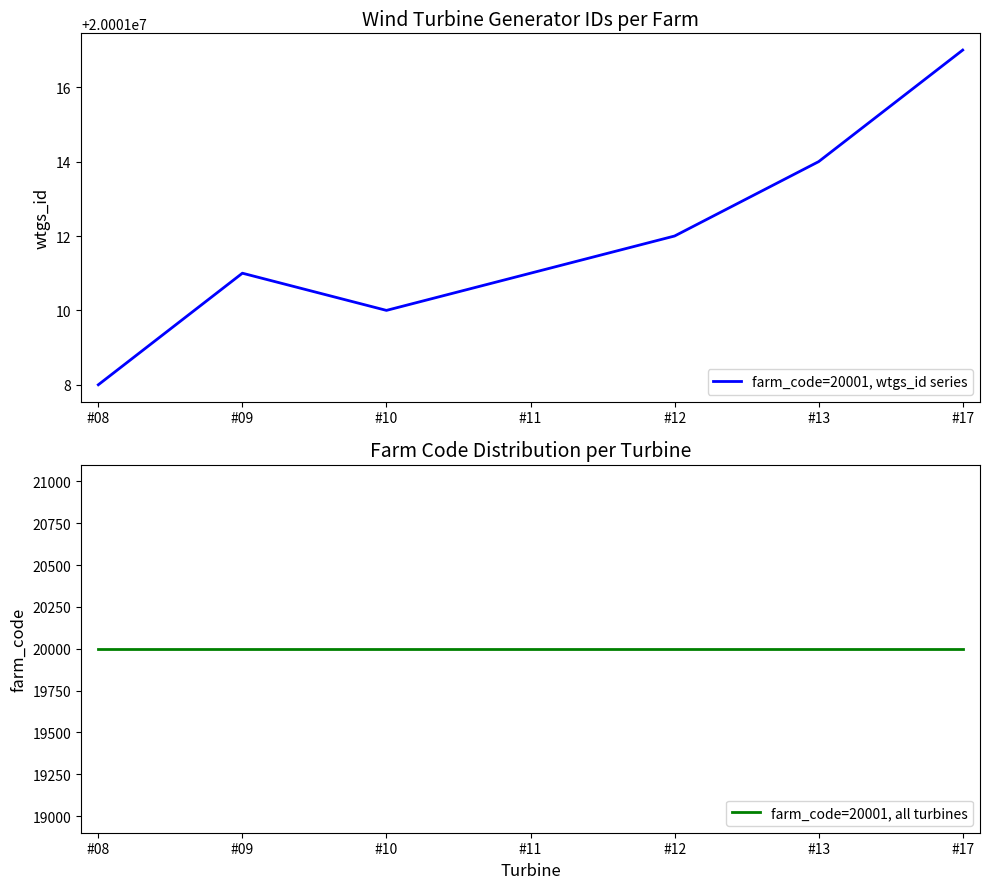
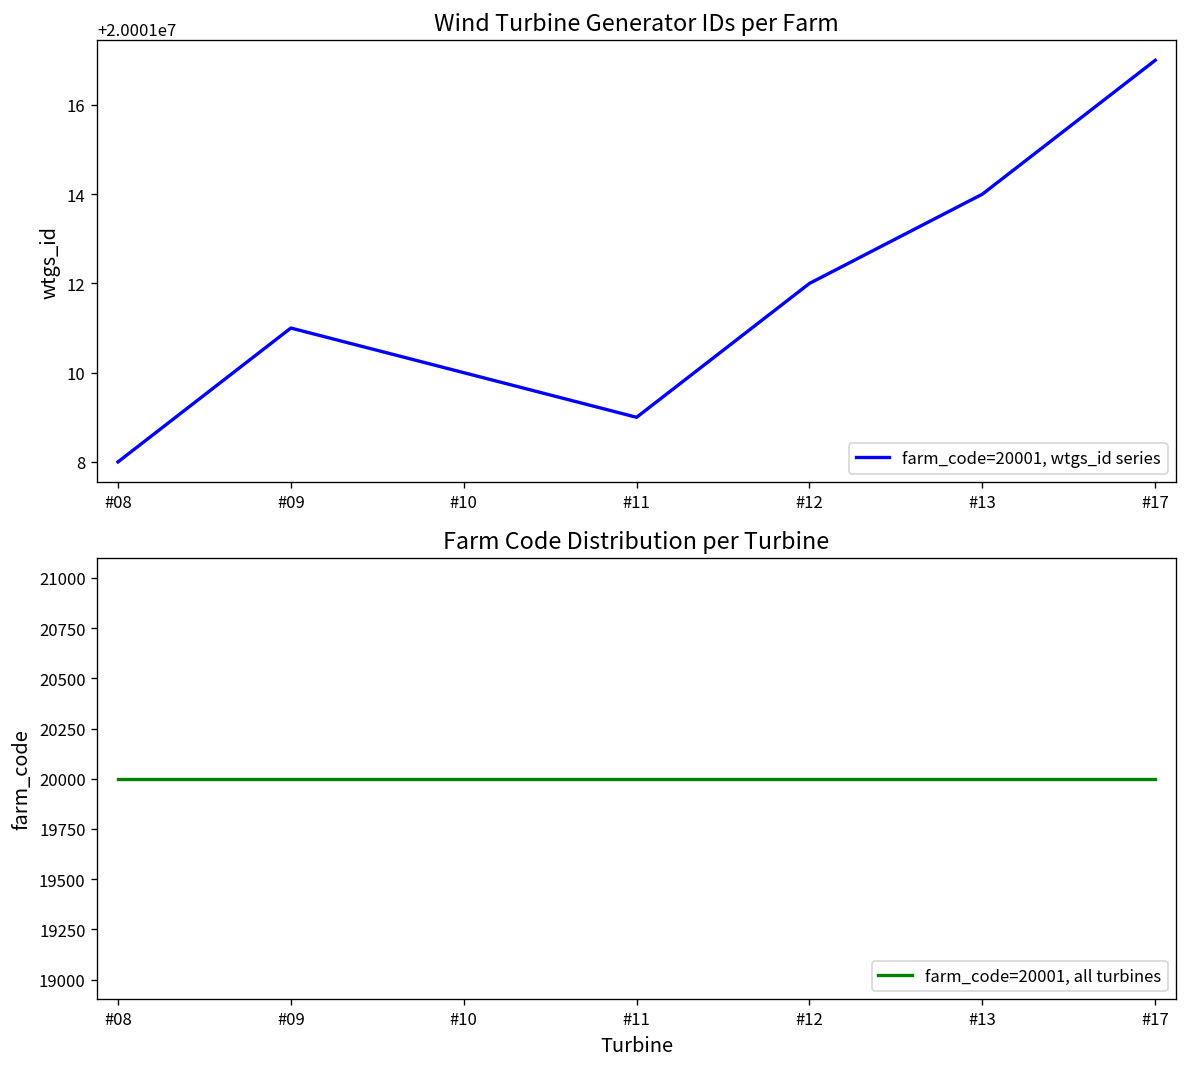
Wind Turbine Generator IDs per Farm, #11: 20001011 -> 20001009
